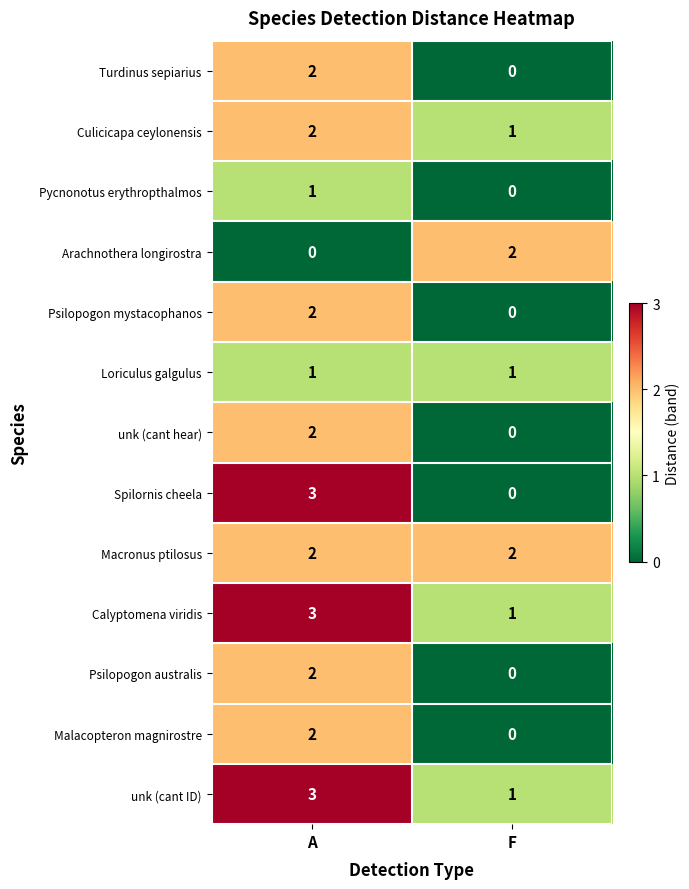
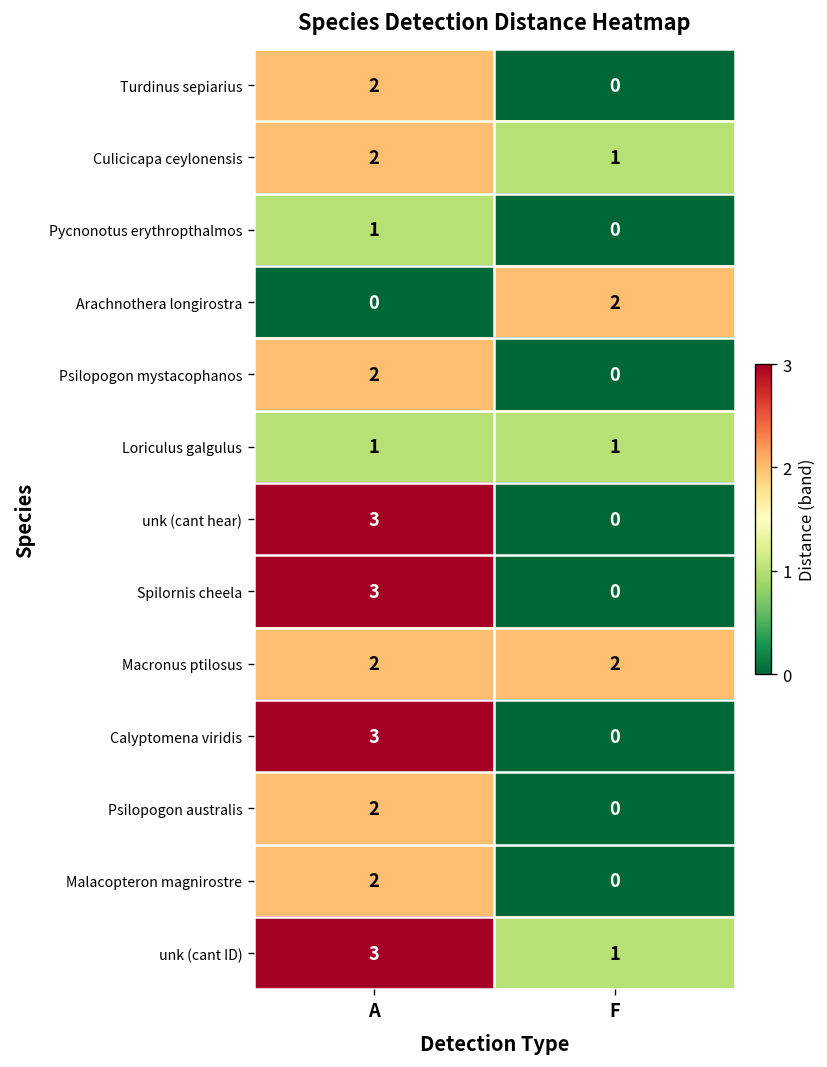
unk (cant hear), A: 2 -> 3
Calyptomena viridis, F: 1 -> 0
